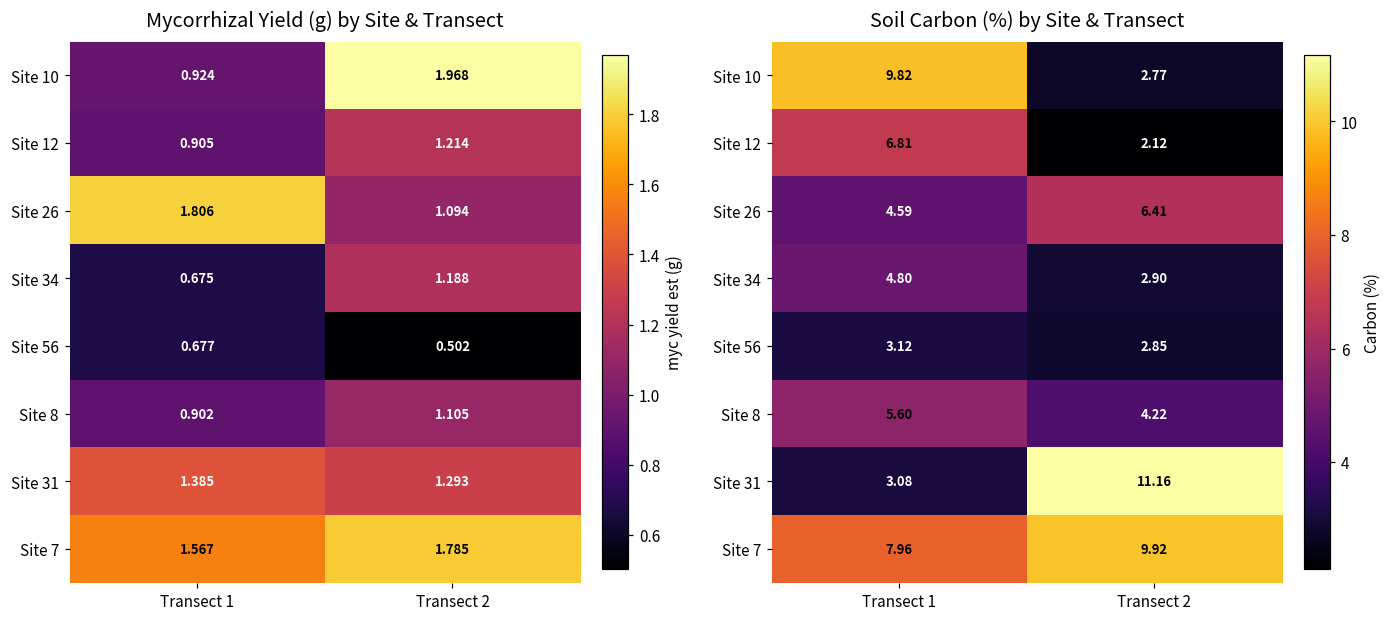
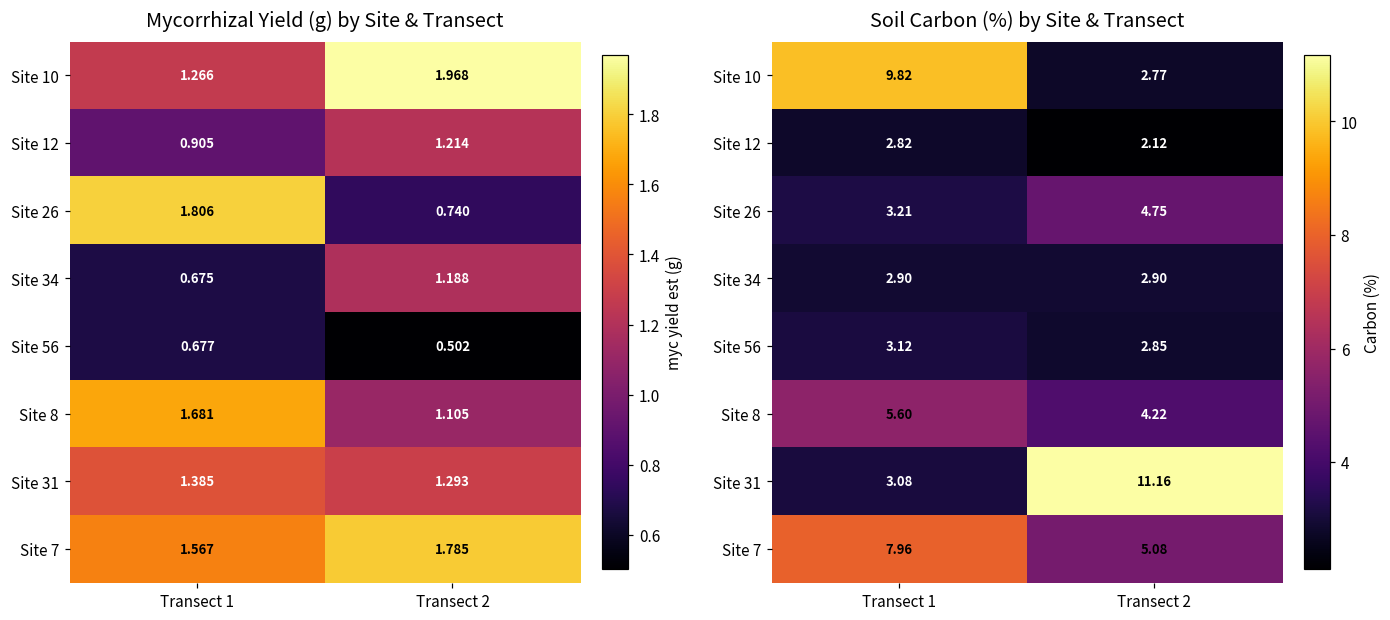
Mycorrhizal Yield (g) by Site & Transect, Site 10, Transect 1: 0.924 -> 1.266
Mycorrhizal Yield (g) by Site & Transect, Site 26, Transect 2: 1.094 -> 0.740
Mycorrhizal Yield (g) by Site & Transect, Site 8, Transect 1: 0.902 -> 1.681
Soil Carbon (%) by Site & Transect, Site 12, Transect 1: 6.81 -> 2.82
Soil Carbon (%) by Site & Transect, Site 26, Transect 1: 4.59 -> 3.21
Soil Carbon (%) by Site & Transect, Site 26, Transect 2: 6.41 -> 4.75
Soil Carbon (%) by Site & Transect, Site 34, Transect 1: 4.80 -> 2.90
Soil Carbon (%) by Site & Transect, Site 7, Transect 2: 9.92 -> 5.08
